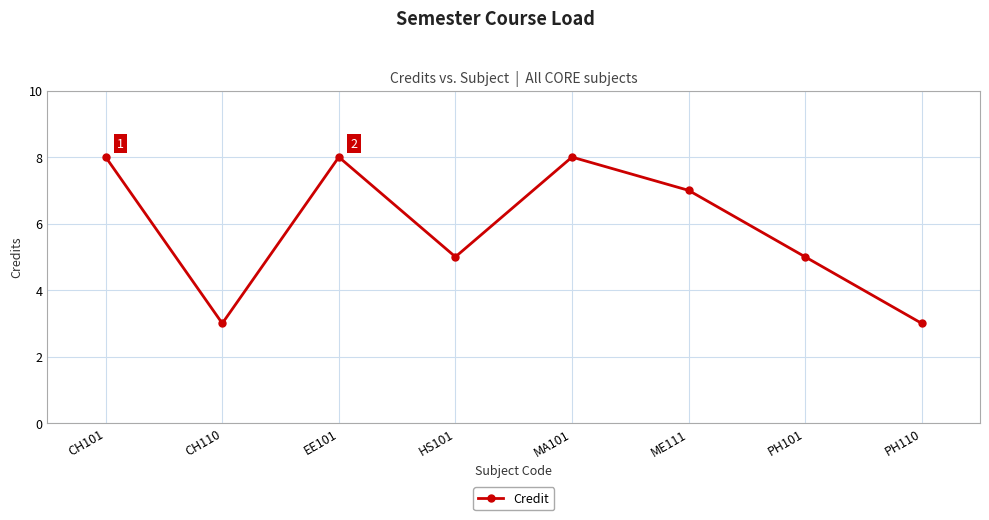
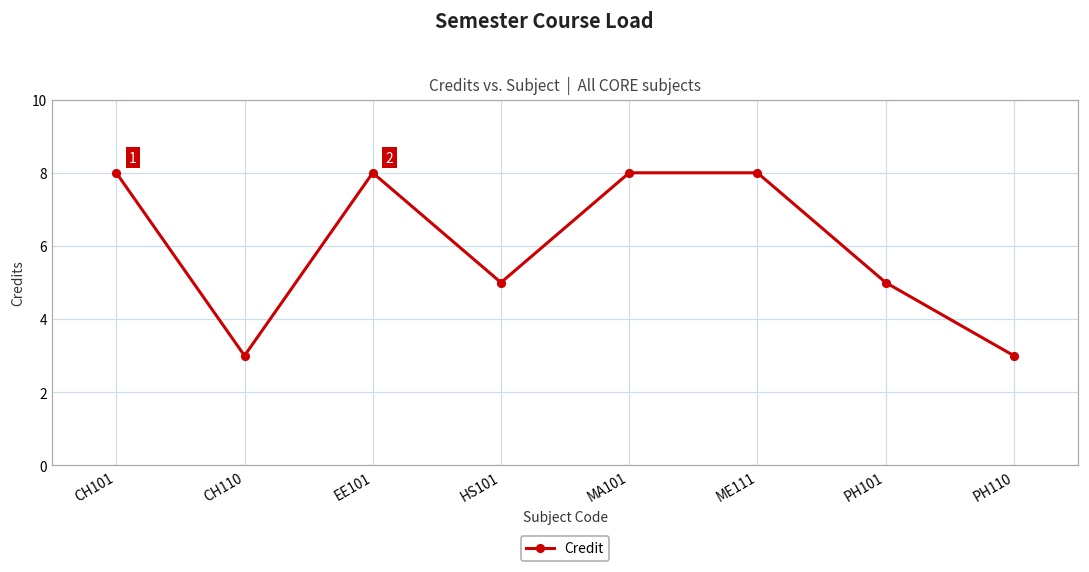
ME111: 7 -> 8
